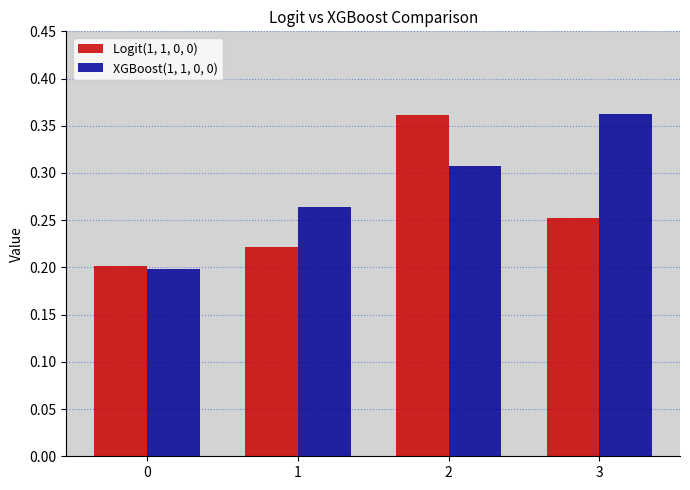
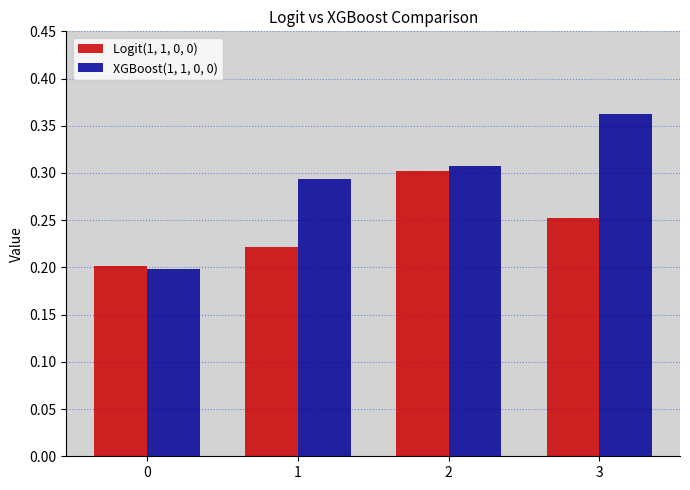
XGBoost(1, 1, 0, 0), 1: 0.26 -> 0.29
Logit(1, 1, 0, 0), 2: 0.36 -> 0.30
